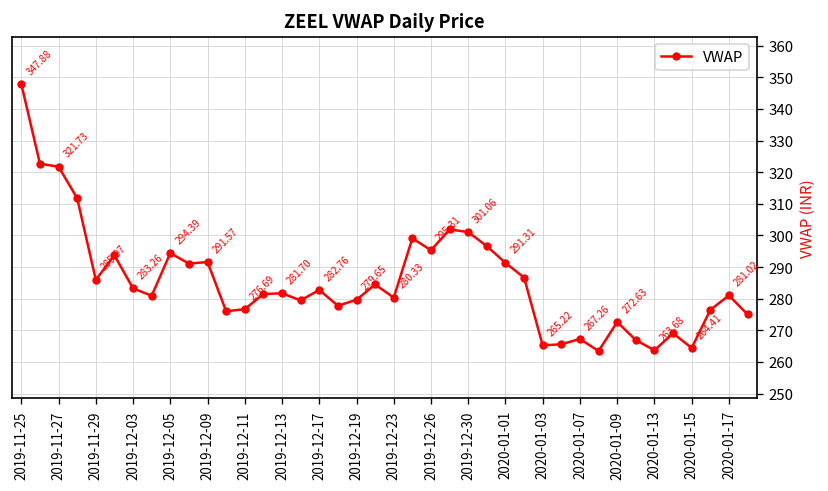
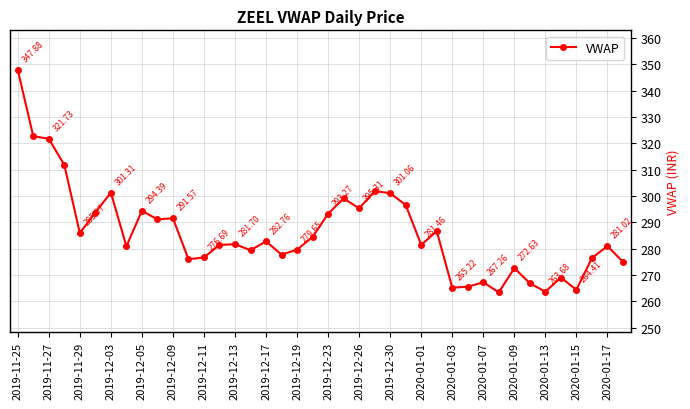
2019-12-03: 283.26 -> 301.31
2019-12-23: 280.33 -> 293.27
2020-01-01: 291.31 -> 281.46
